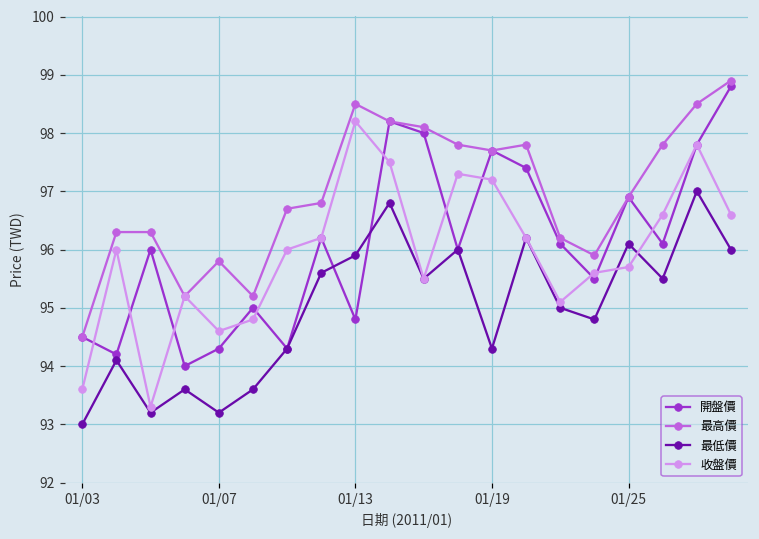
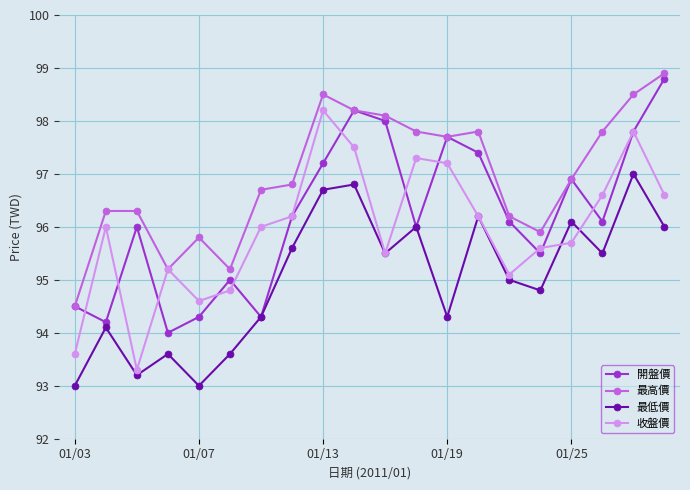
最低價, 01/07: 93.2 -> 93.0
開盤價, 01/13: 94.8 -> 97.2
最低價, 01/13: 95.9 -> 96.7
